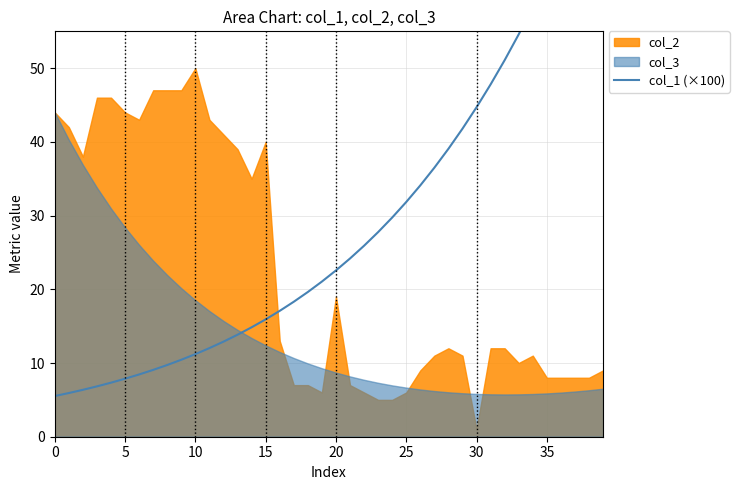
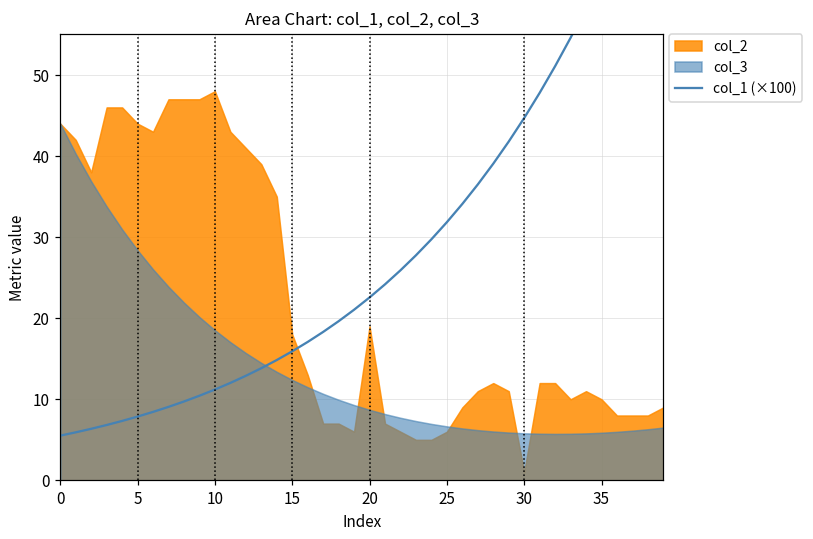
col_2, 10: 50 -> 48
col_2, 15: 40 -> 18
col_2, 35: 8 -> 10
